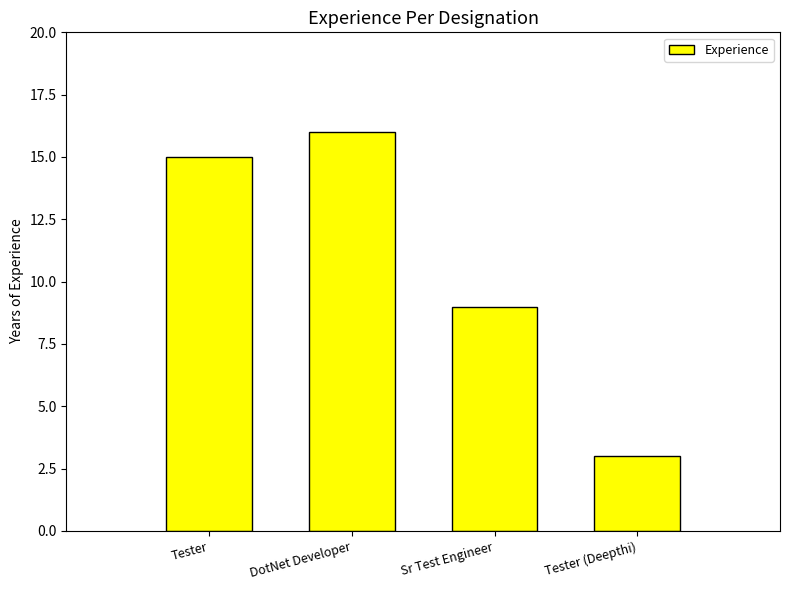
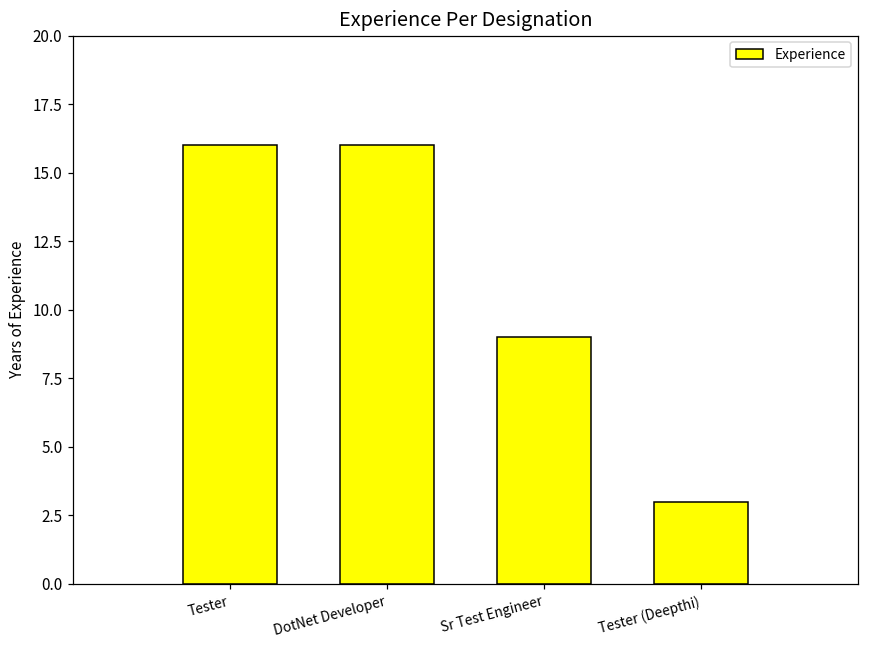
Tester: 15 -> 16
